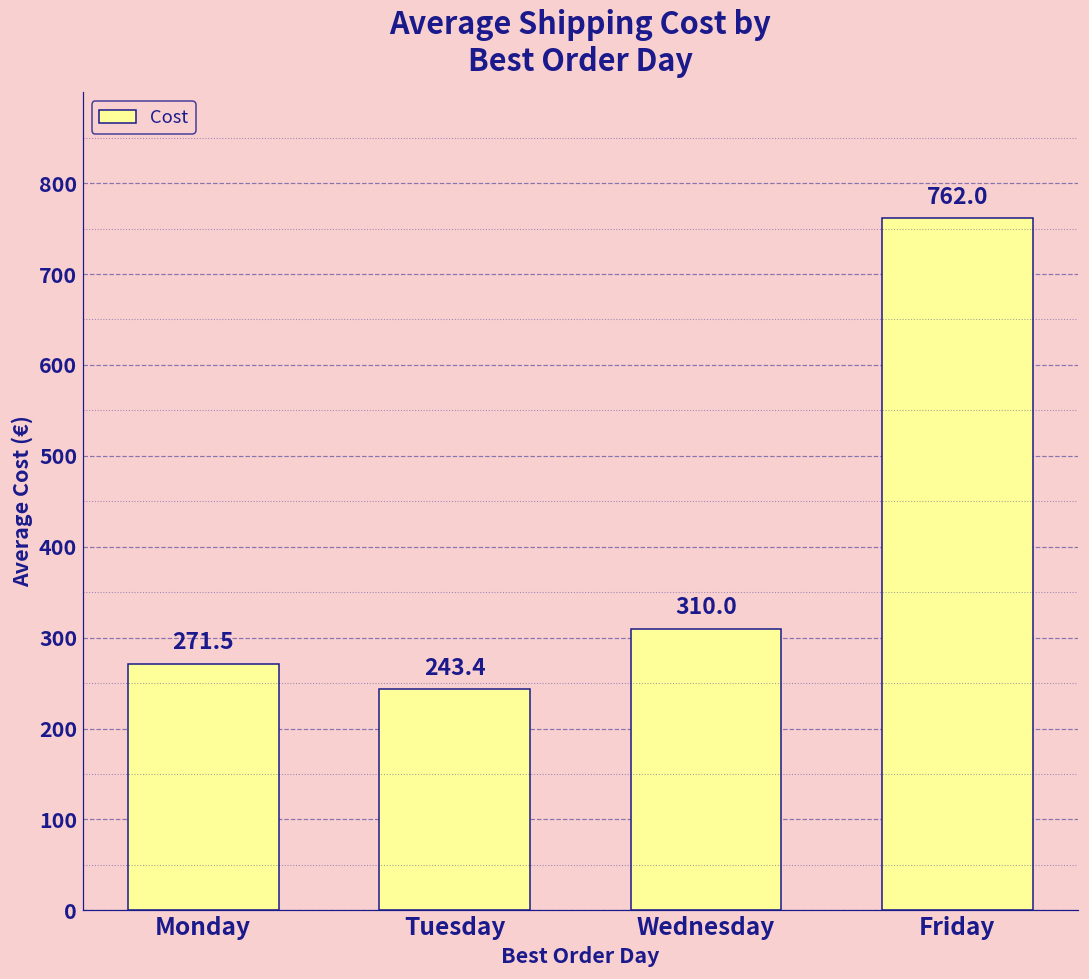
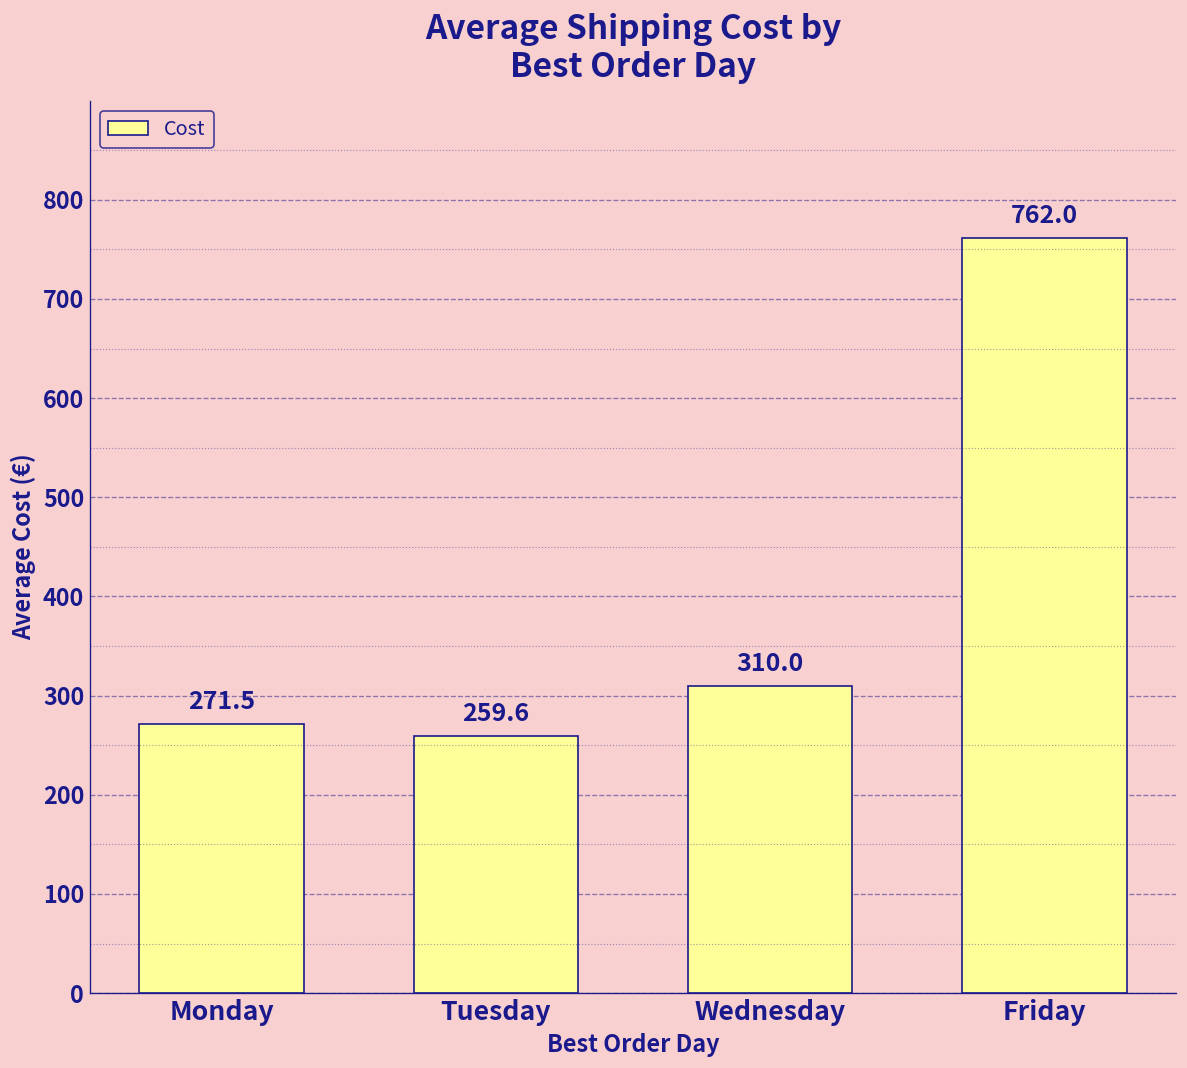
Tuesday: 243.4 -> 259.6
